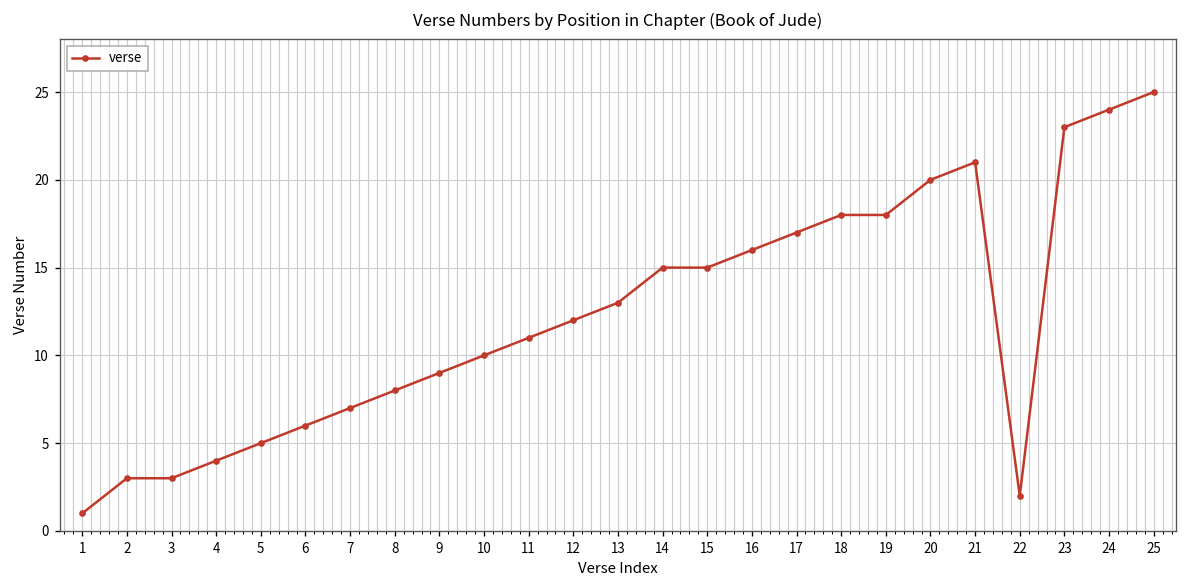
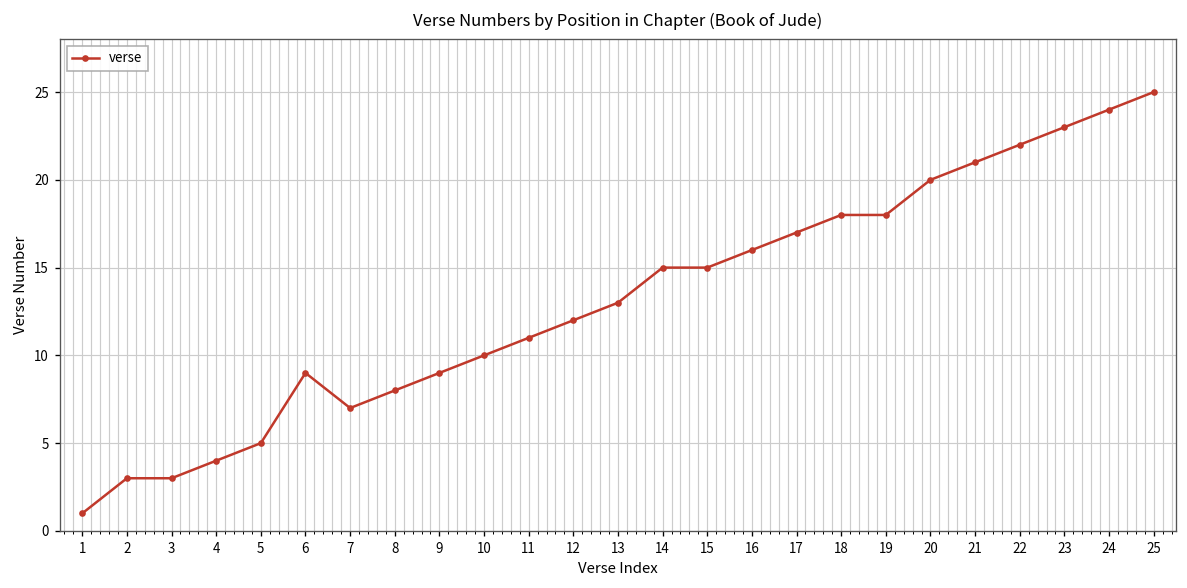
6: 6 -> 9
22: 2 -> 22
